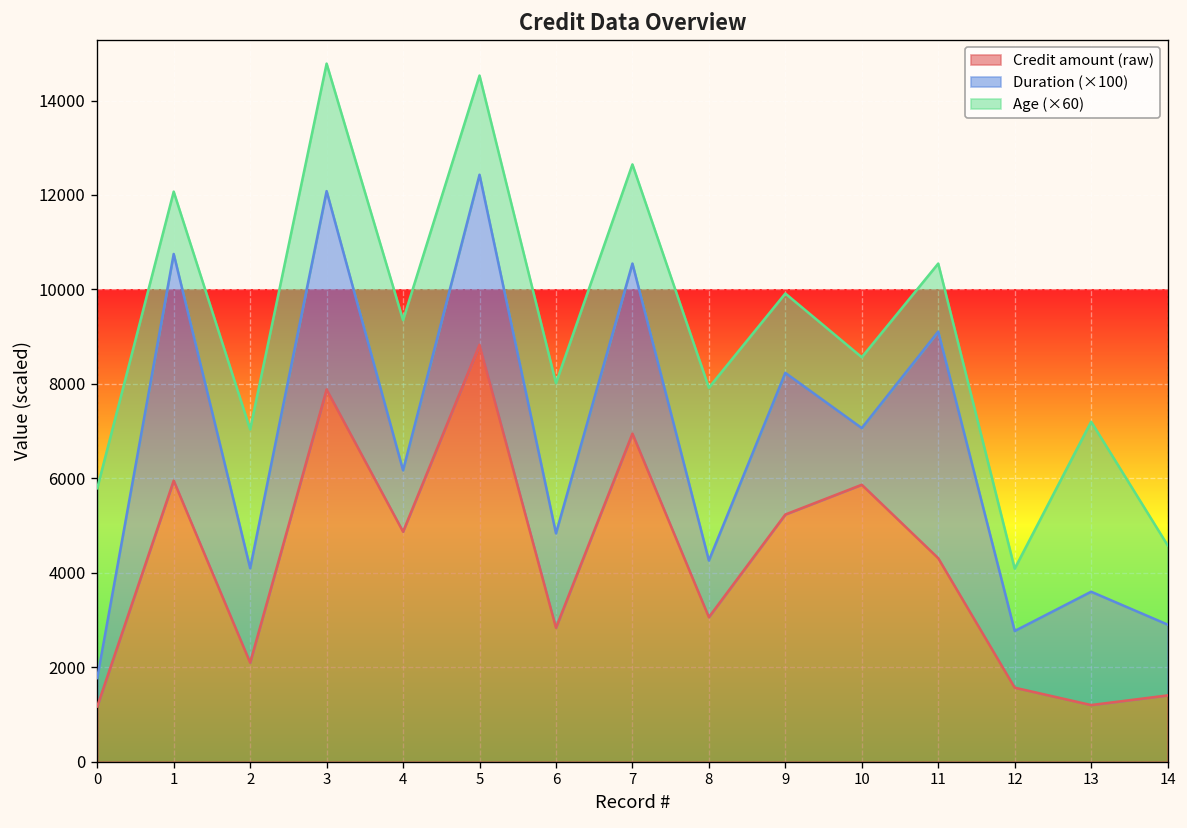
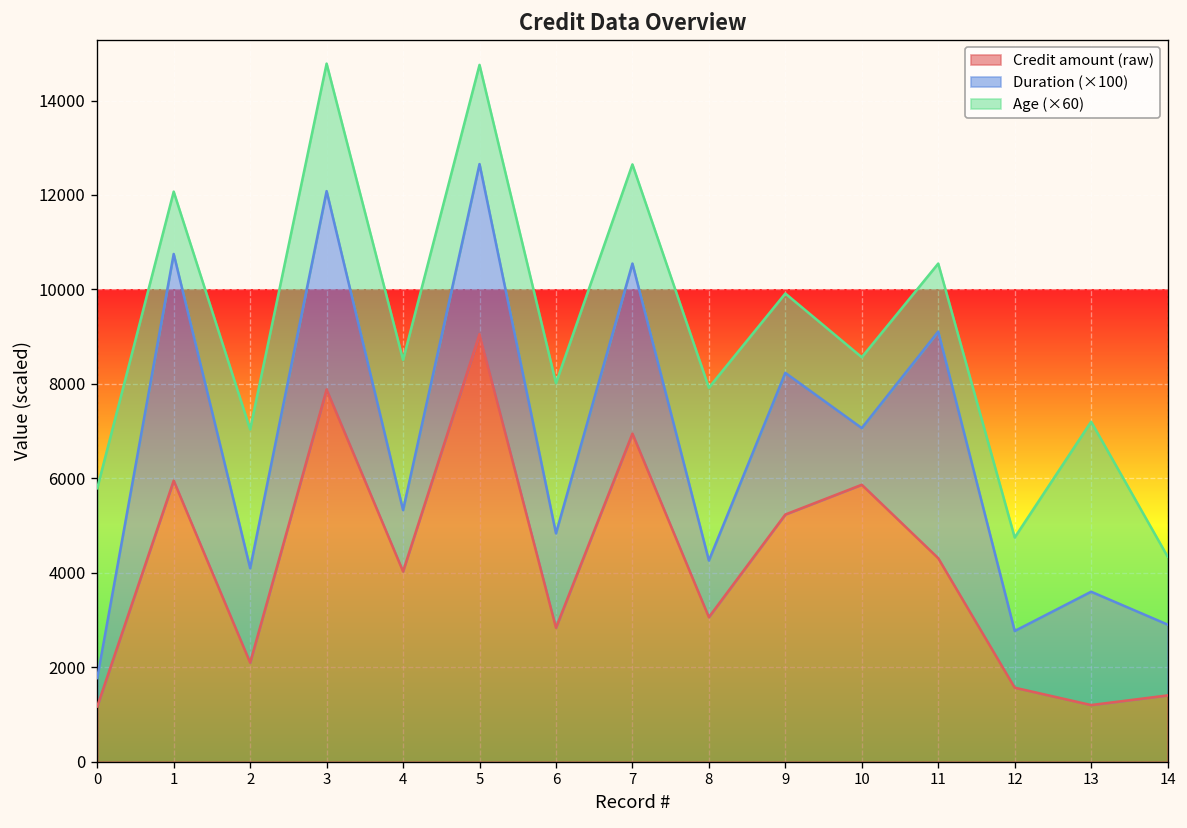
Credit amount (raw), 4: 4900 -> 4000
Credit amount (raw), 5: 8800 -> 9100
Age (×60), 12: 1300 -> 2000
Age (×60), 14: 1700 -> 1400
